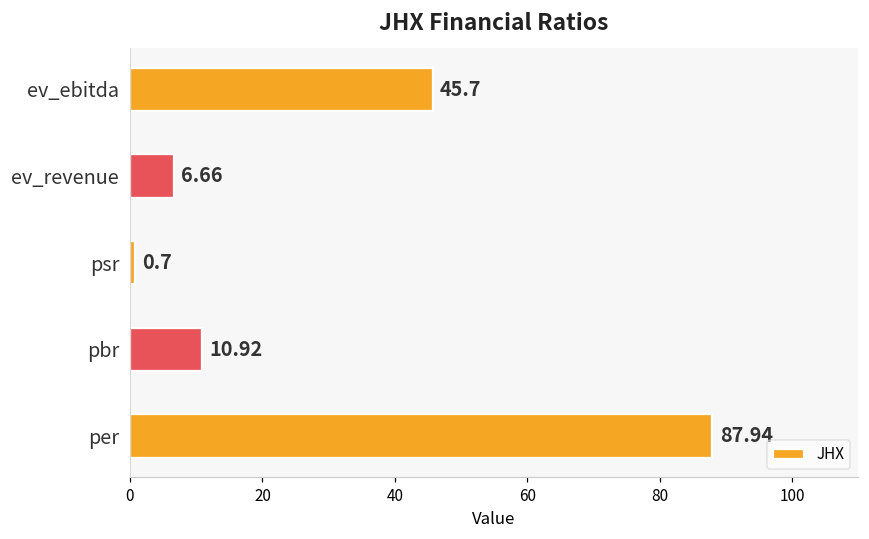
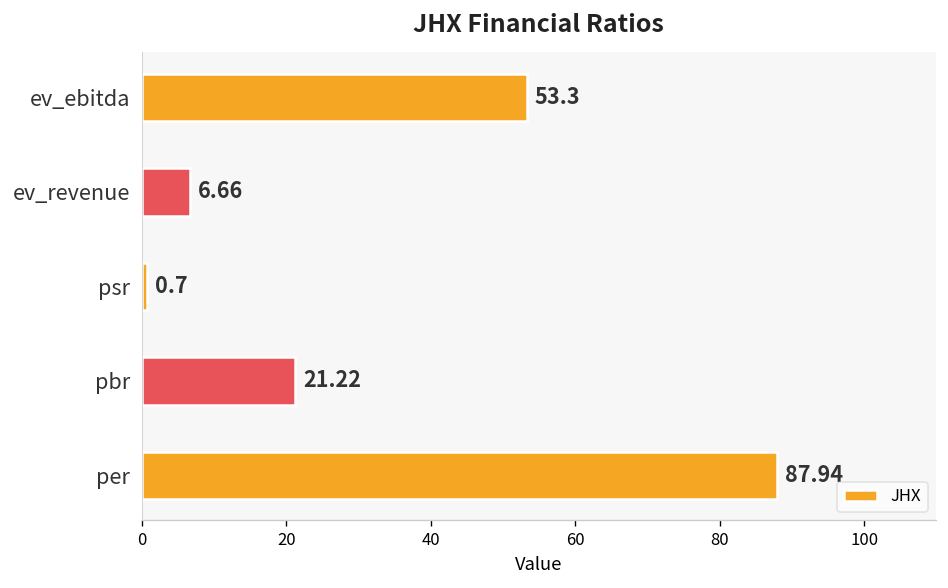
ev_ebitda: 45.7 -> 53.3
pbr: 10.92 -> 21.22
